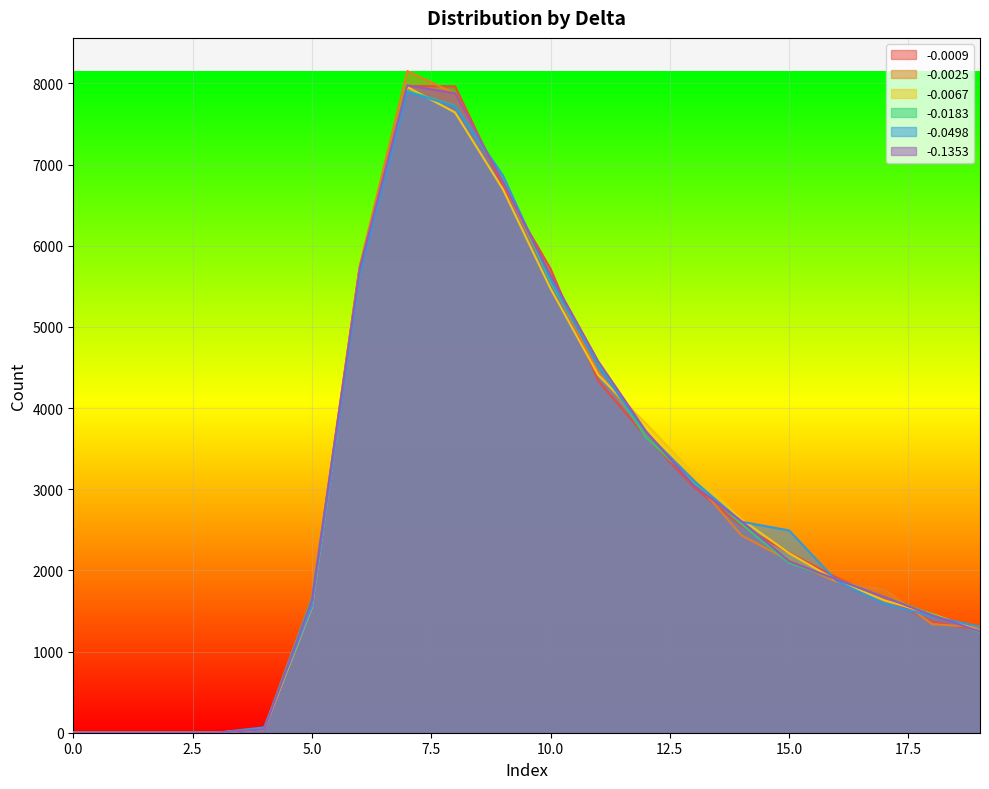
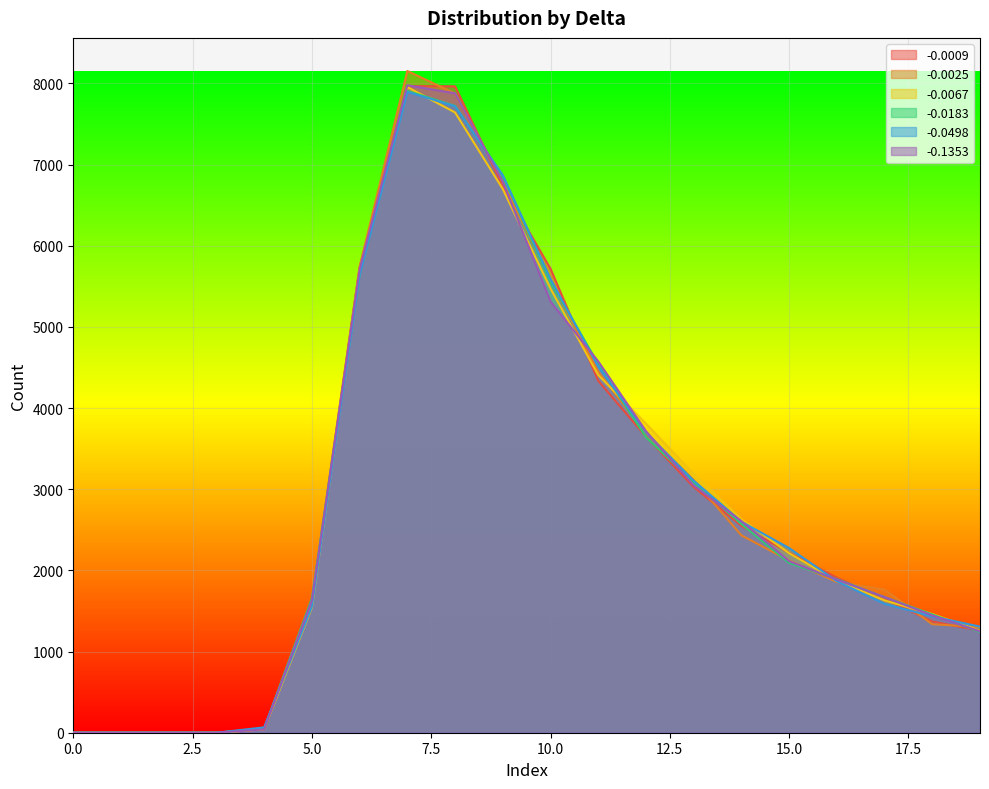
-0.1353, 10.0: 5600 -> 5300
-0.0498, 15.0: 2500 -> 2300
